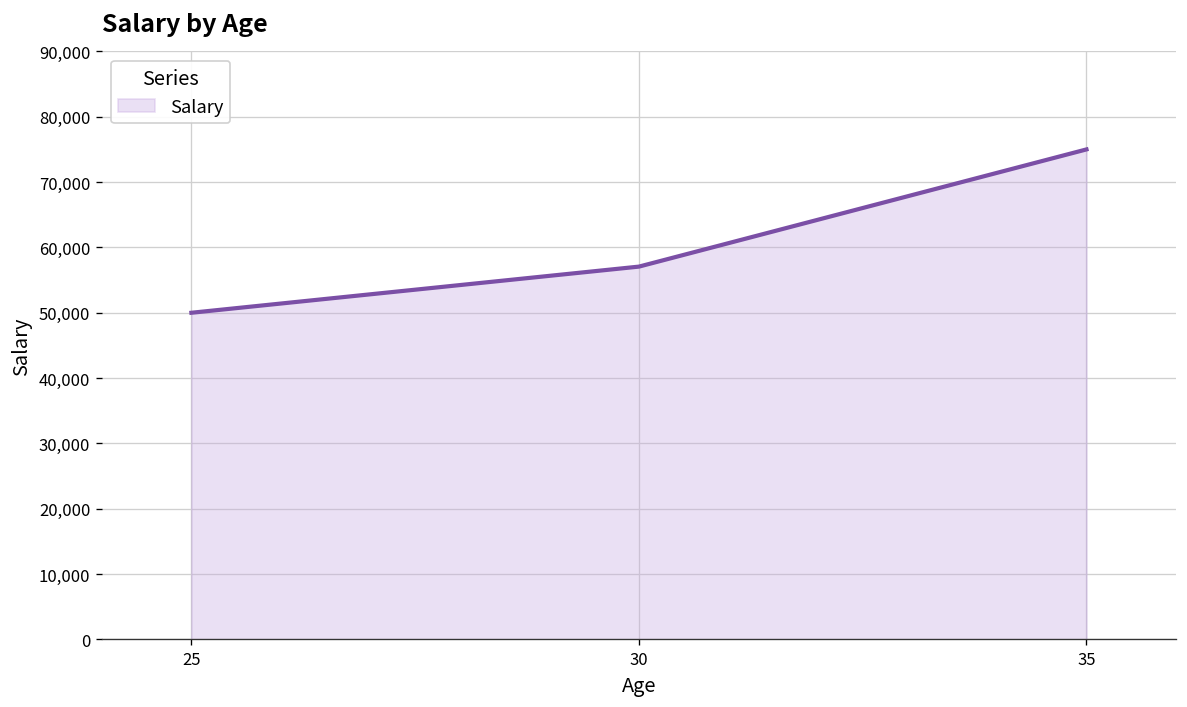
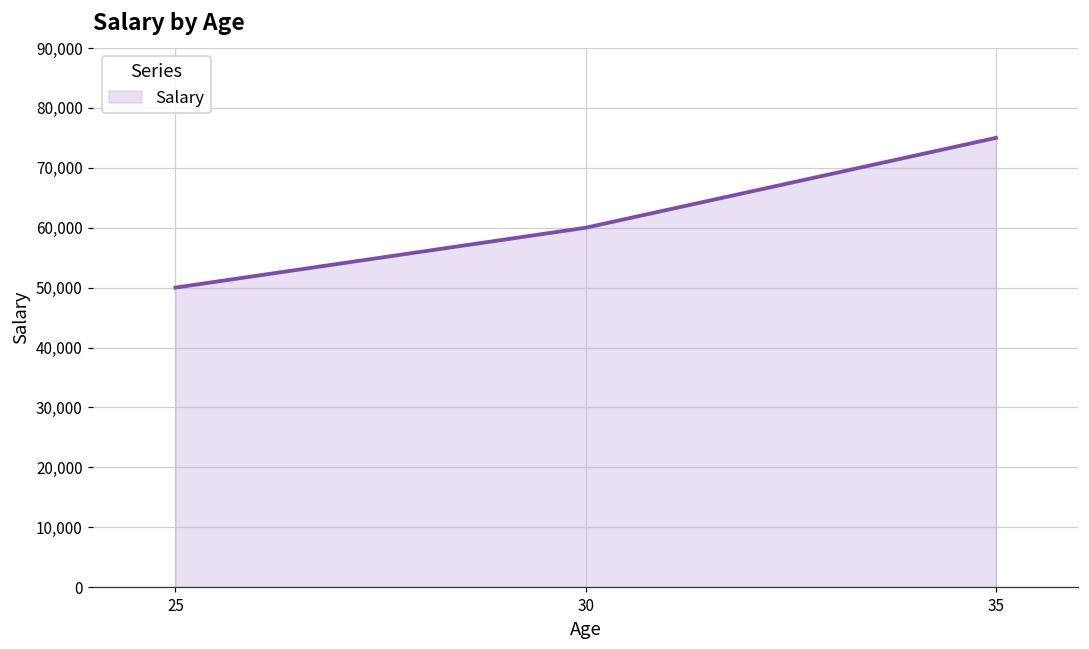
30: 57,000 -> 60,000
